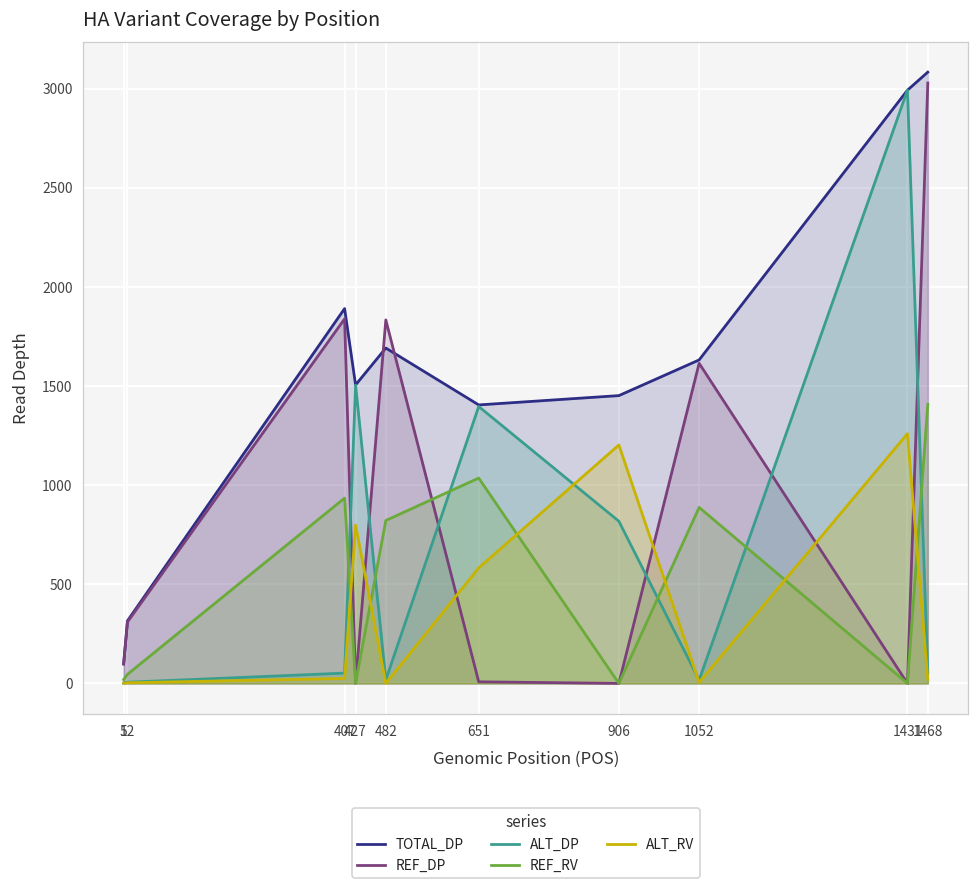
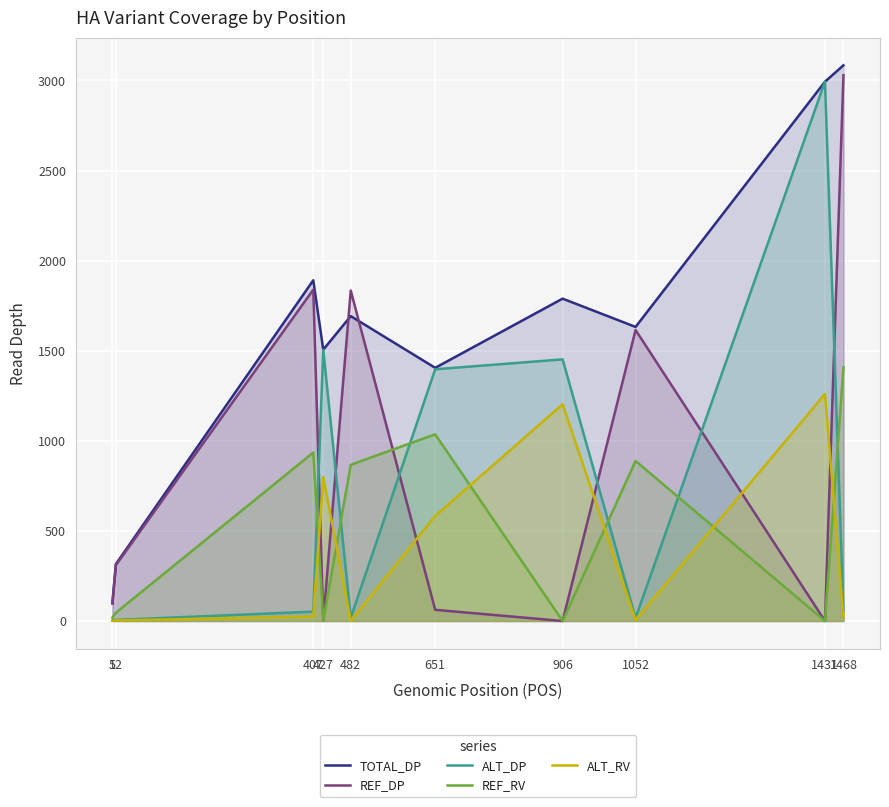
REF_RV, 482: 820 -> 870
REF_DP, 651: 10 -> 60
TOTAL_DP, 906: 1450 -> 1790
ALT_DP, 906: 820 -> 1450
